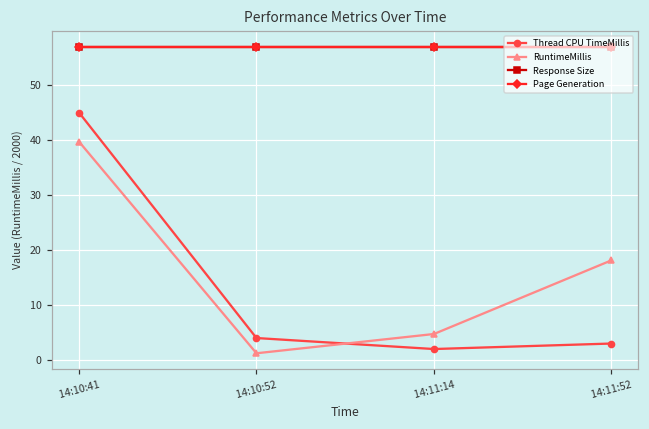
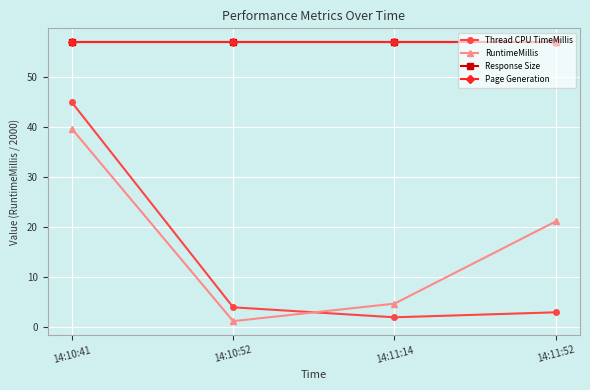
RuntimeMillis, 14:11:52: 18 -> 21
